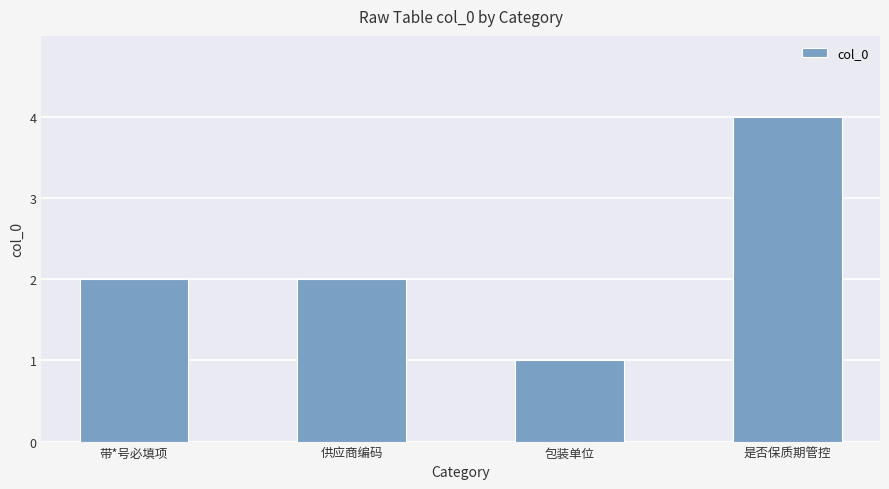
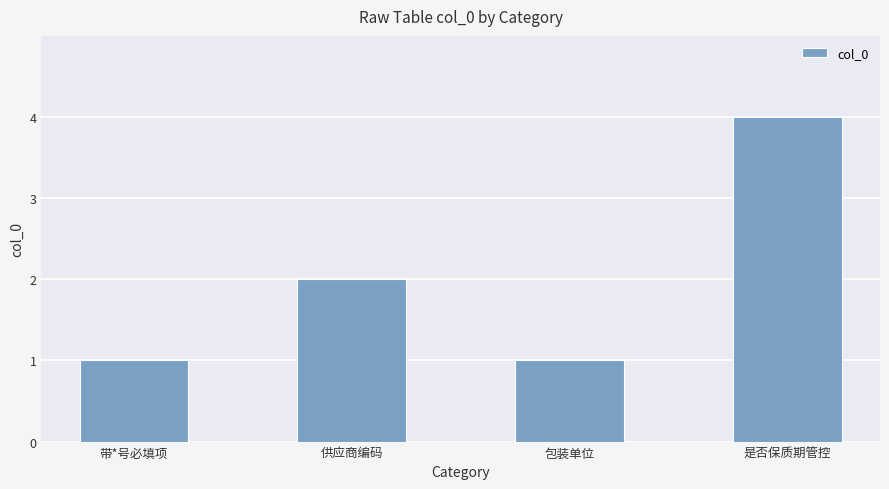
带*号必填项: 2 -> 1
